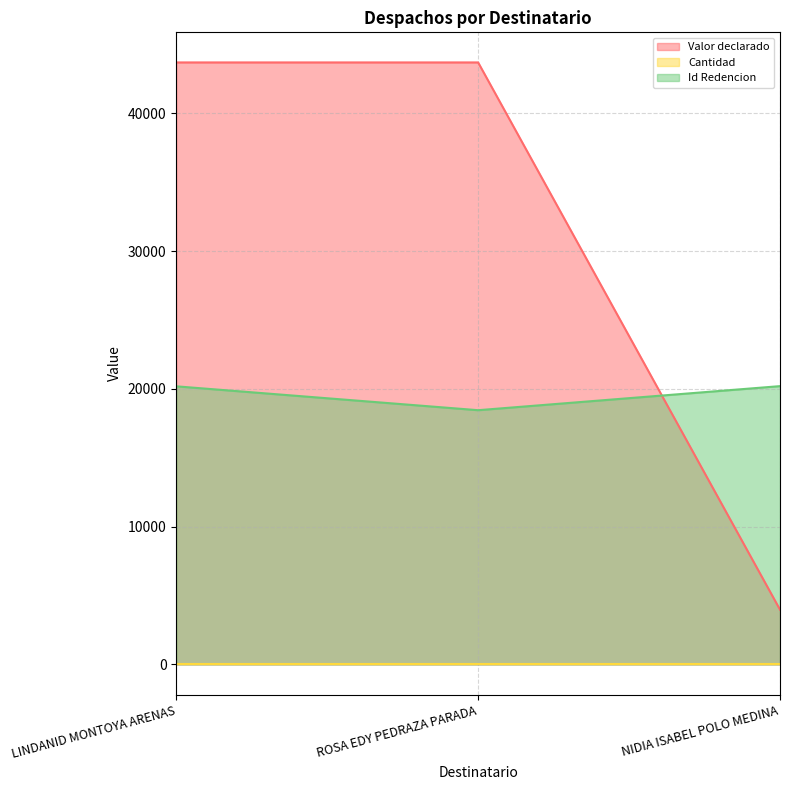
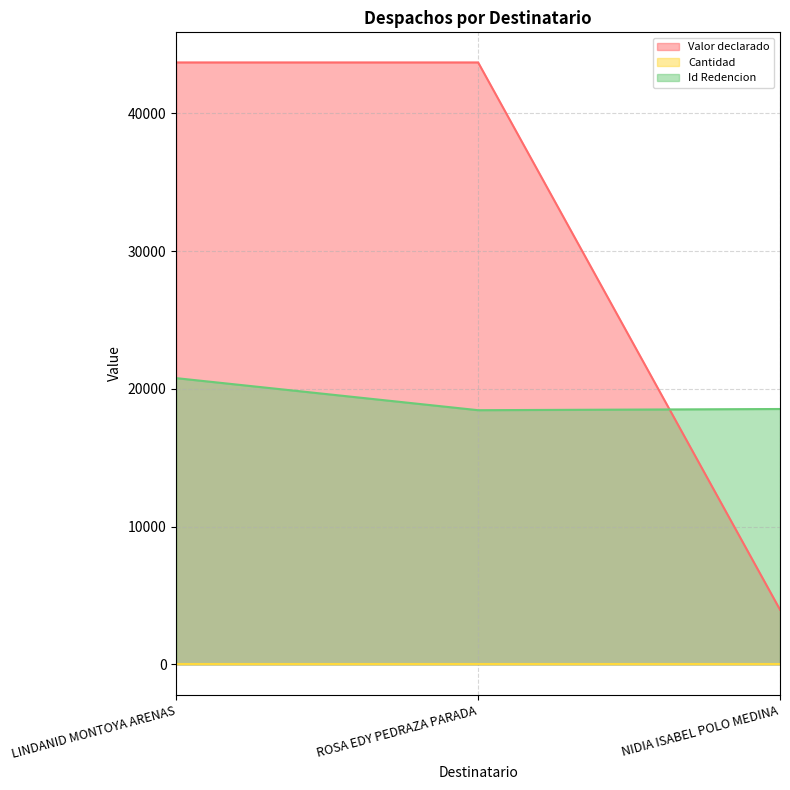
Id Redencion, LINDANID MONTOYA ARENAS: 20200 -> 20800
Id Redencion, NIDIA ISABEL POLO MEDINA: 20200 -> 18500
